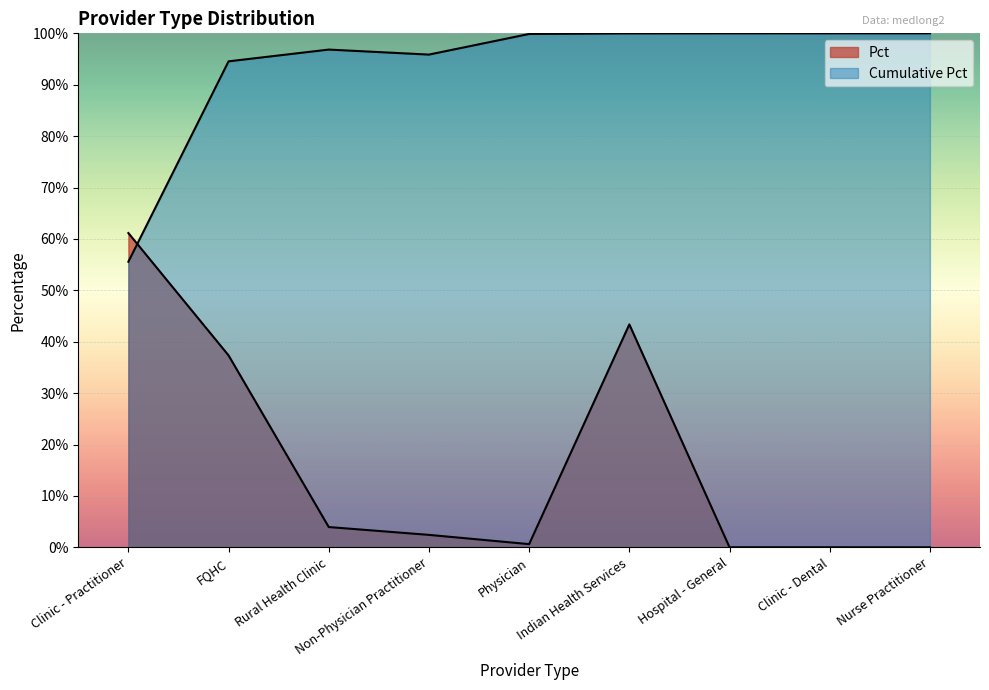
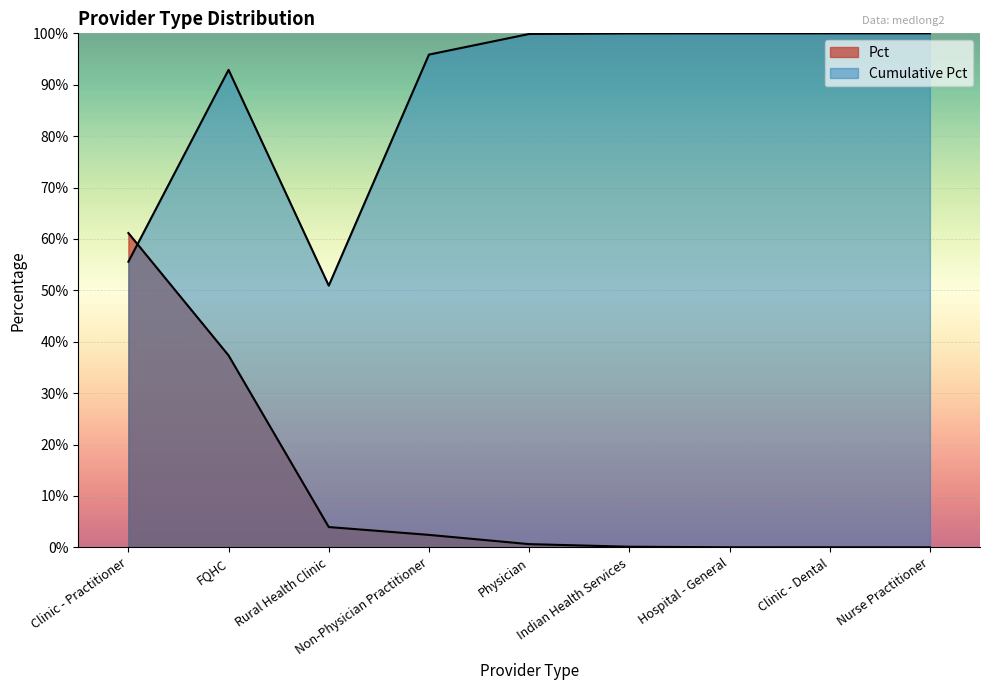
Cumulative Pct, FQHC: 95% -> 93%
Cumulative Pct, Rural Health Clinic: 97% -> 51%
Pct, Indian Health Services: 43% -> 0%
